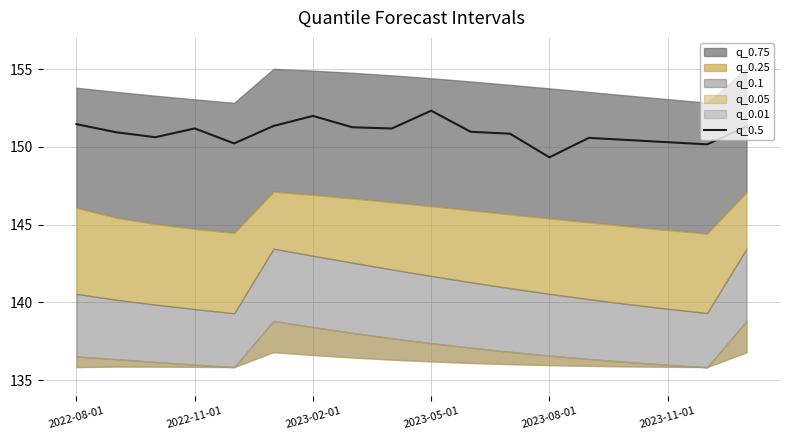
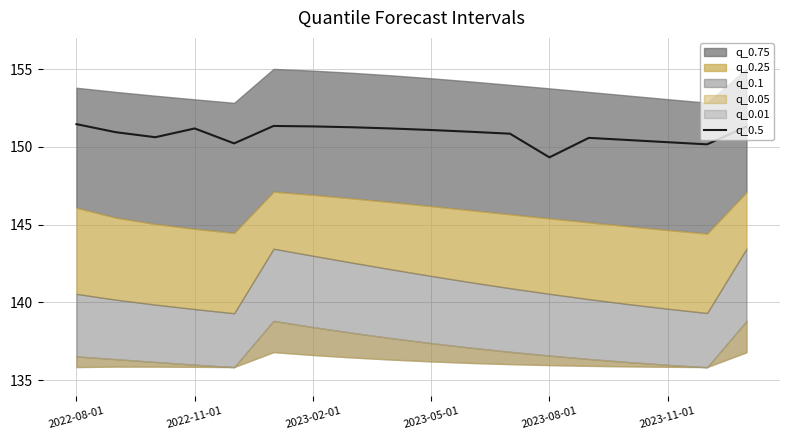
q_0.5, 2023-02-01: 152.0 -> 151.3
q_0.5, 2023-05-01: 152.3 -> 151.1
